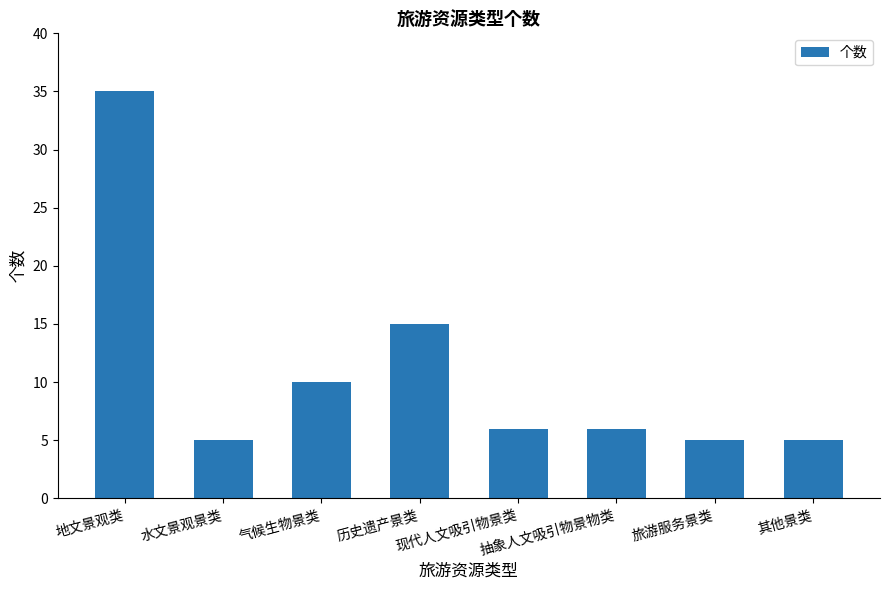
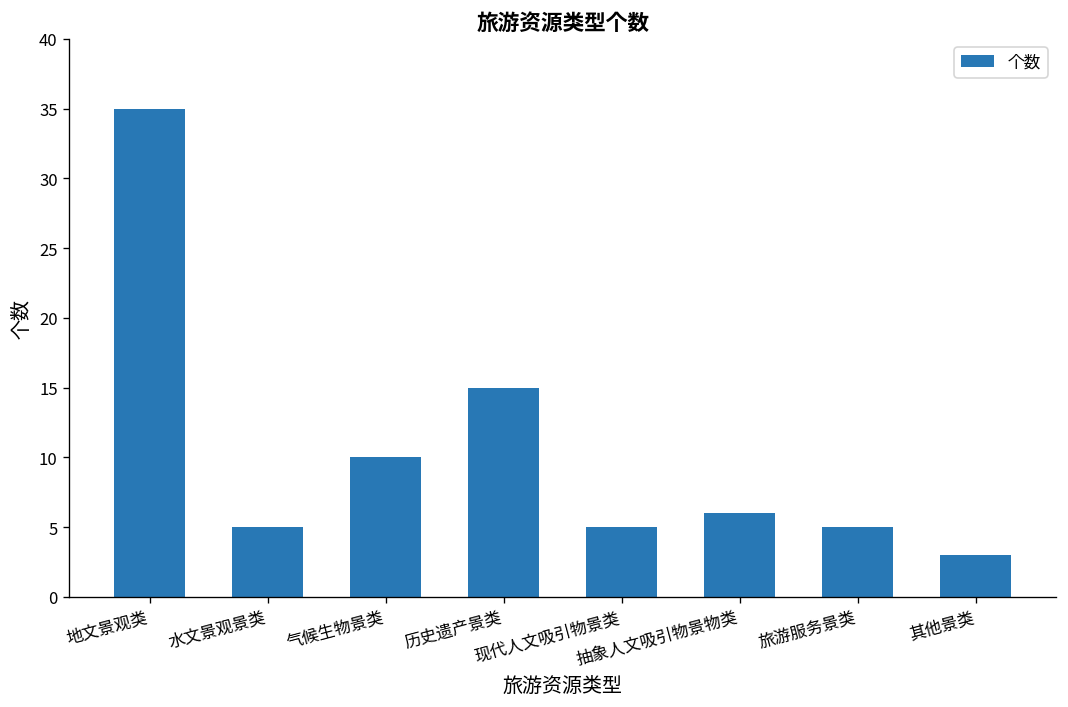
现代人文吸引物景类: 6 -> 5
其他景类: 5 -> 3
